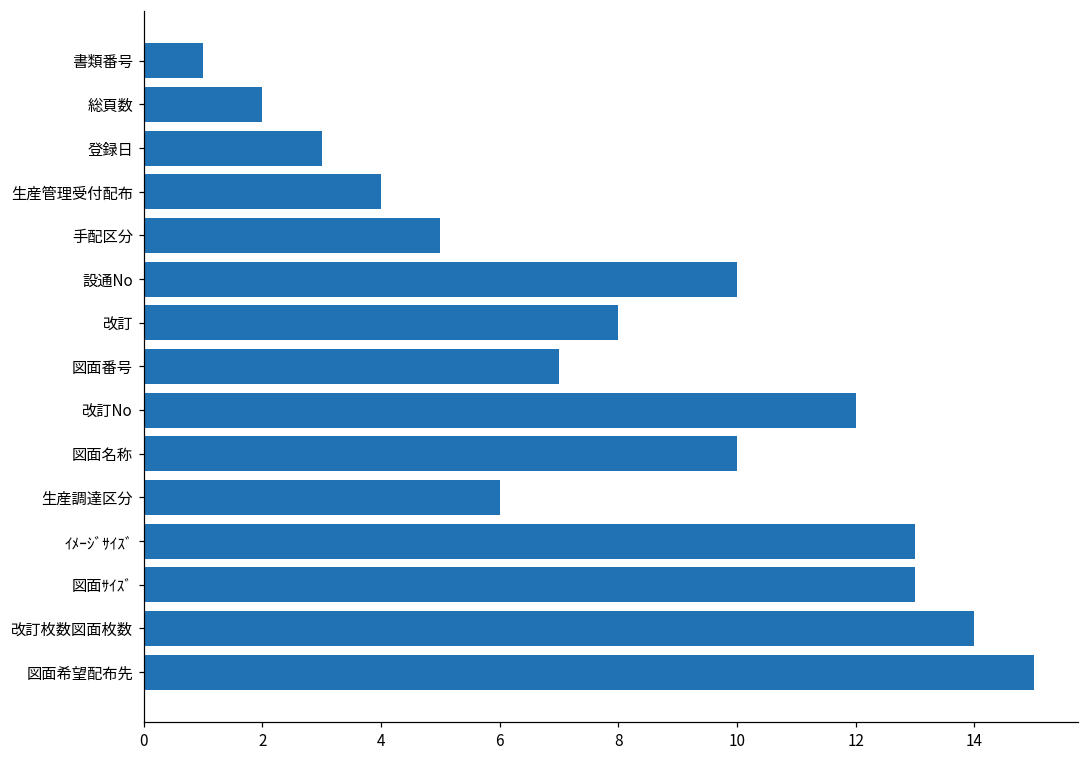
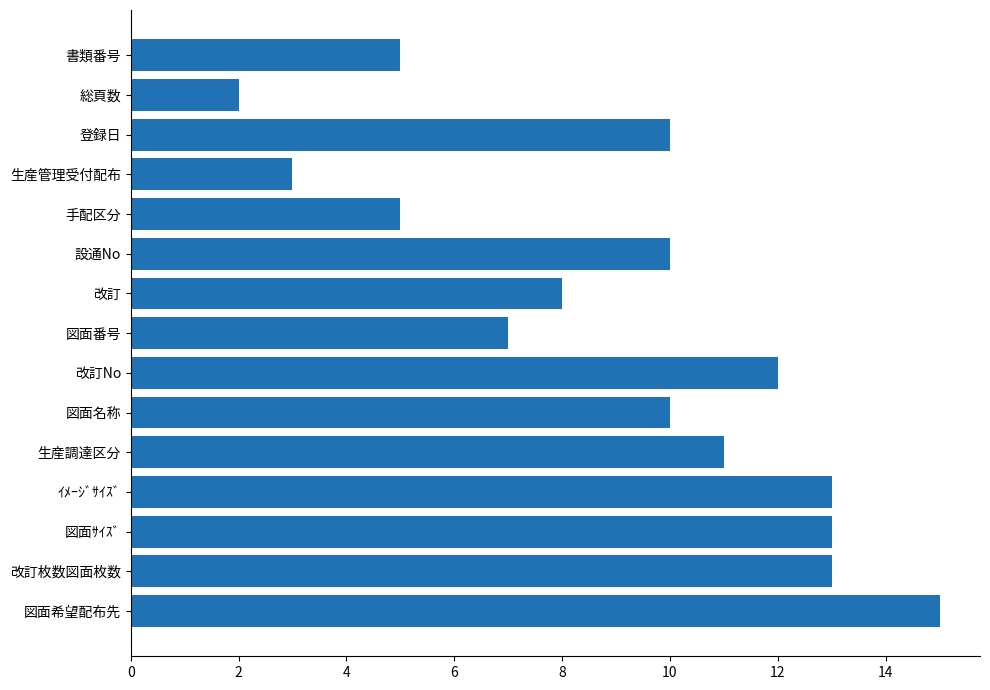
書類番号: 1 -> 5
登録日: 3 -> 10
生産管理受付配布: 4 -> 3
生産調達区分: 6 -> 11
改訂枚数図面枚数: 14 -> 13
